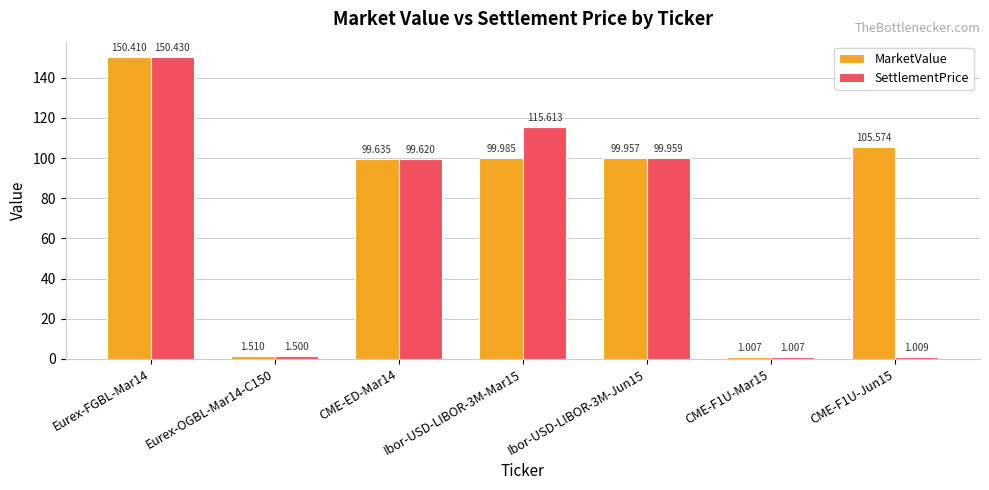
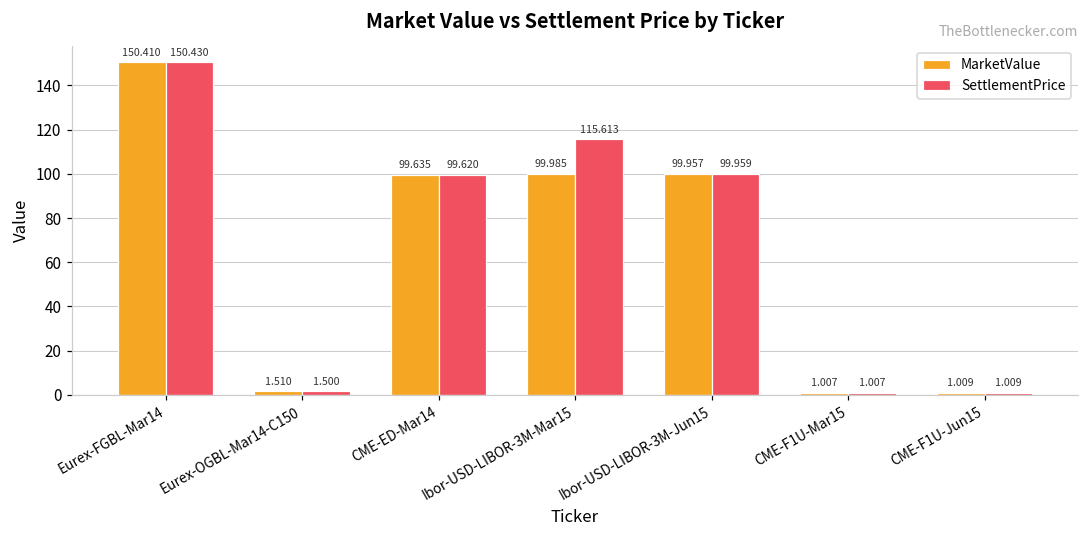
MarketValue, CME-F1U-Jun15: 105.574 -> 1.009
